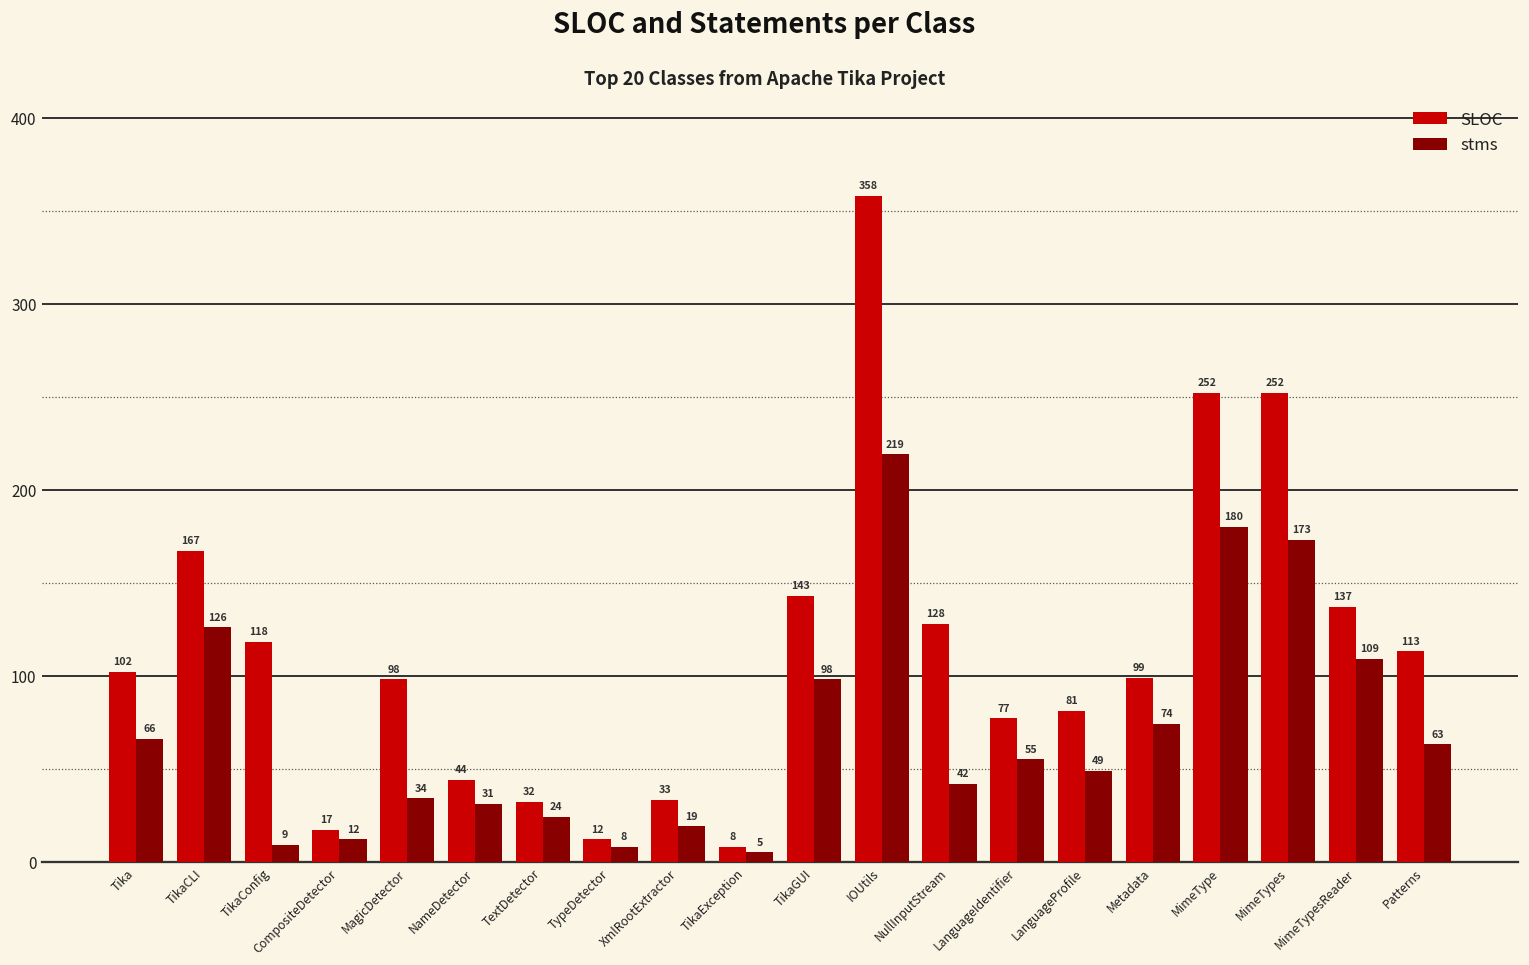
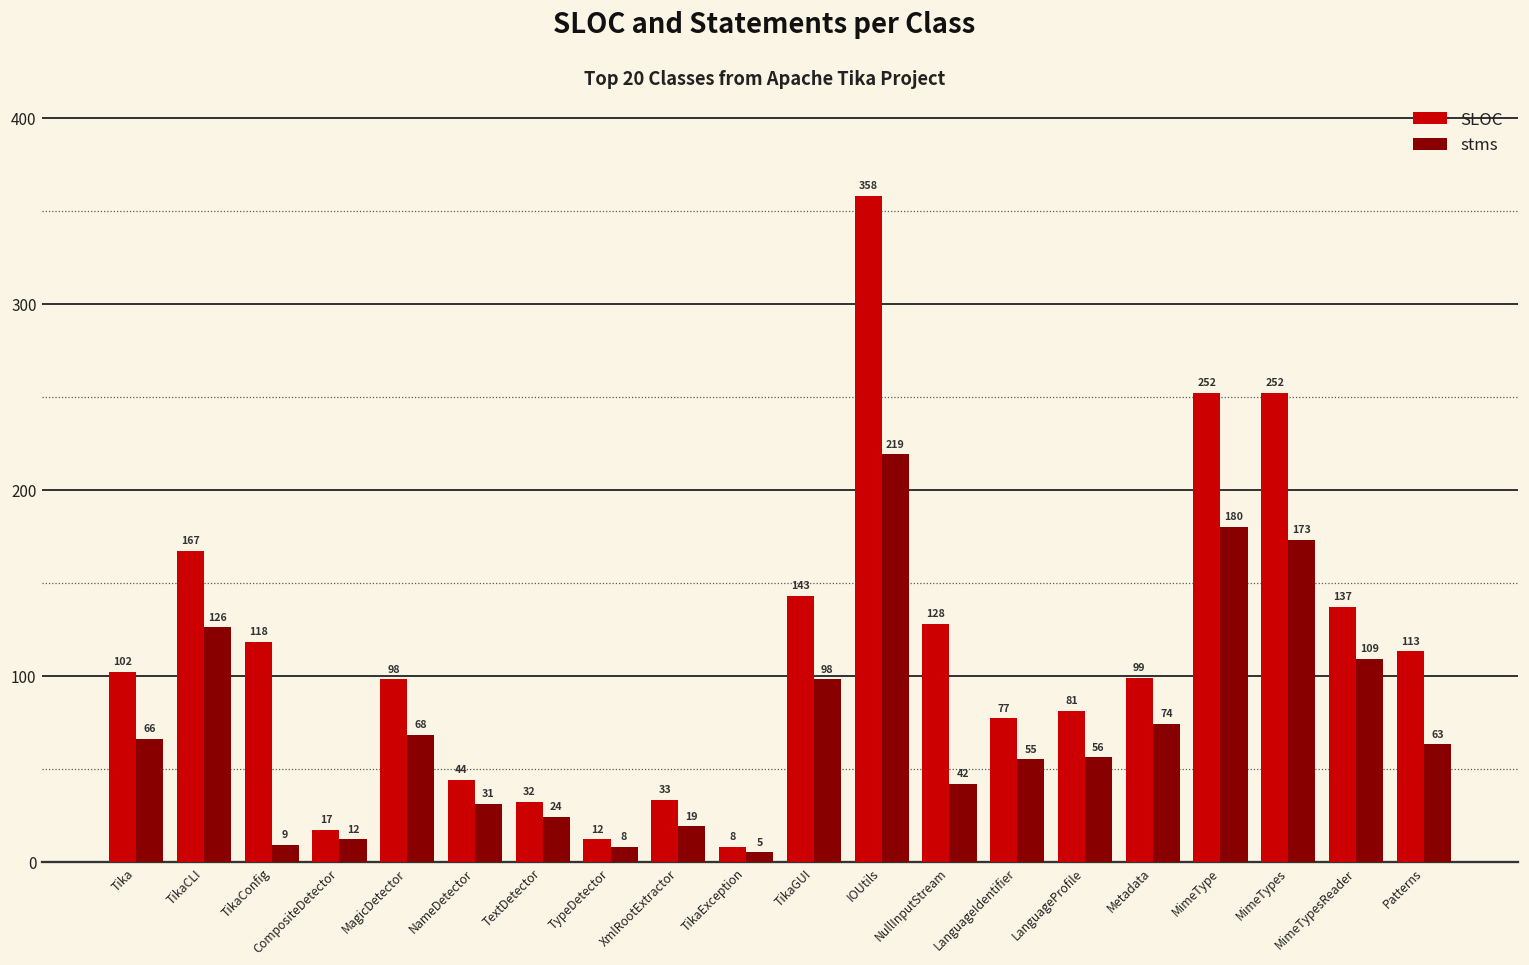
stms, MagicDetector: 34 -> 68
stms, LanguageProfile: 49 -> 56
